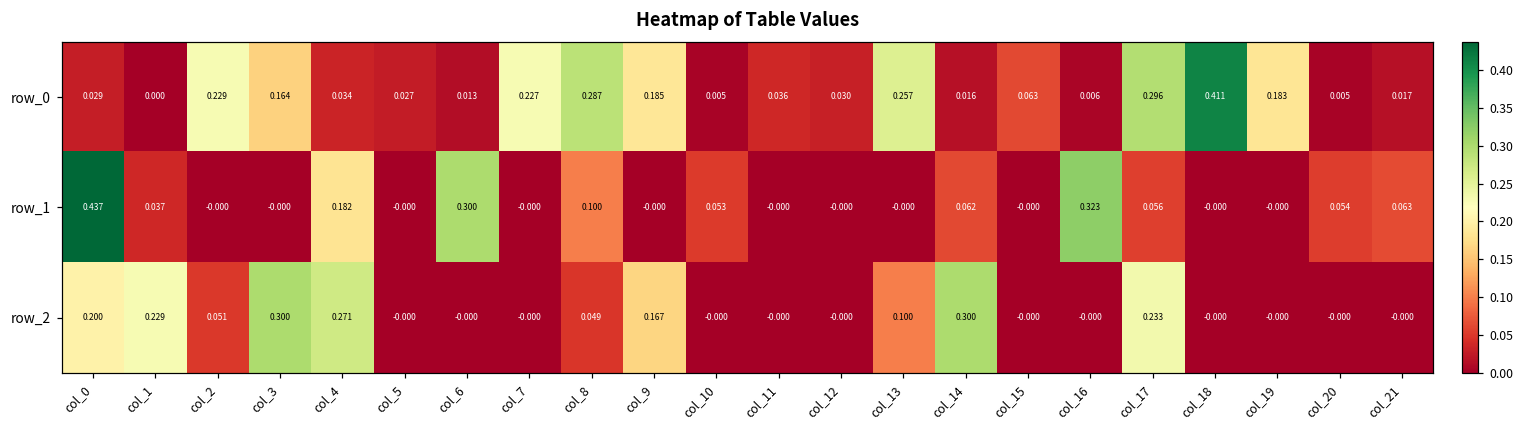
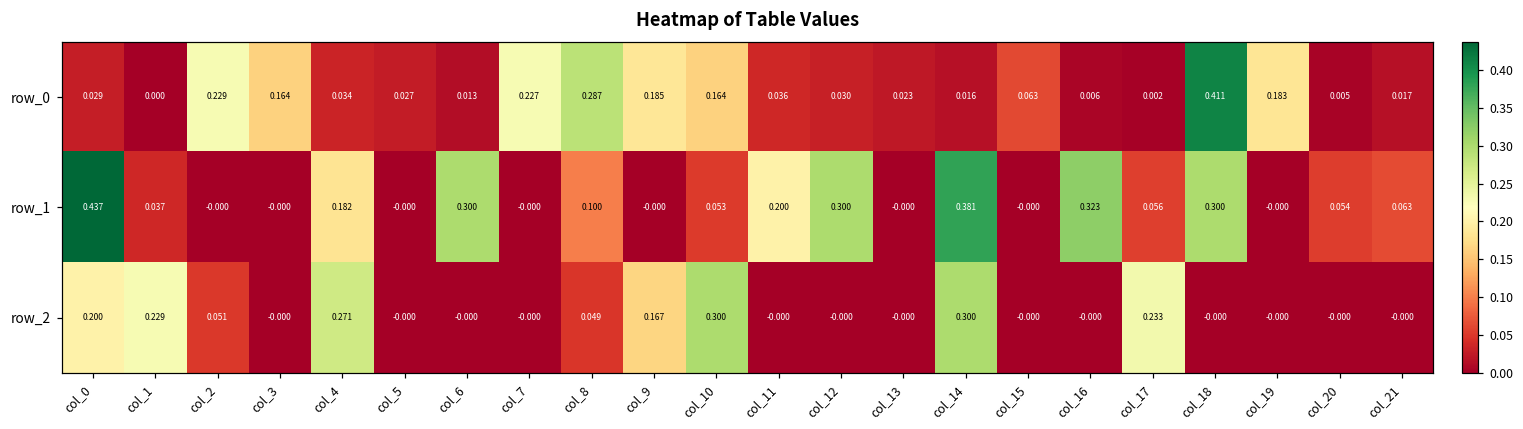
row_0, col_10: 0.005 -> 0.164
row_0, col_13: 0.257 -> 0.023
row_0, col_17: 0.296 -> 0.002
row_1, col_11: -0.000 -> 0.200
row_1, col_12: -0.000 -> 0.300
row_1, col_14: 0.062 -> 0.381
row_1, col_18: -0.000 -> 0.300
row_2, col_3: 0.300 -> -0.000
row_2, col_10: -0.000 -> 0.300
row_2, col_13: 0.100 -> -0.000
